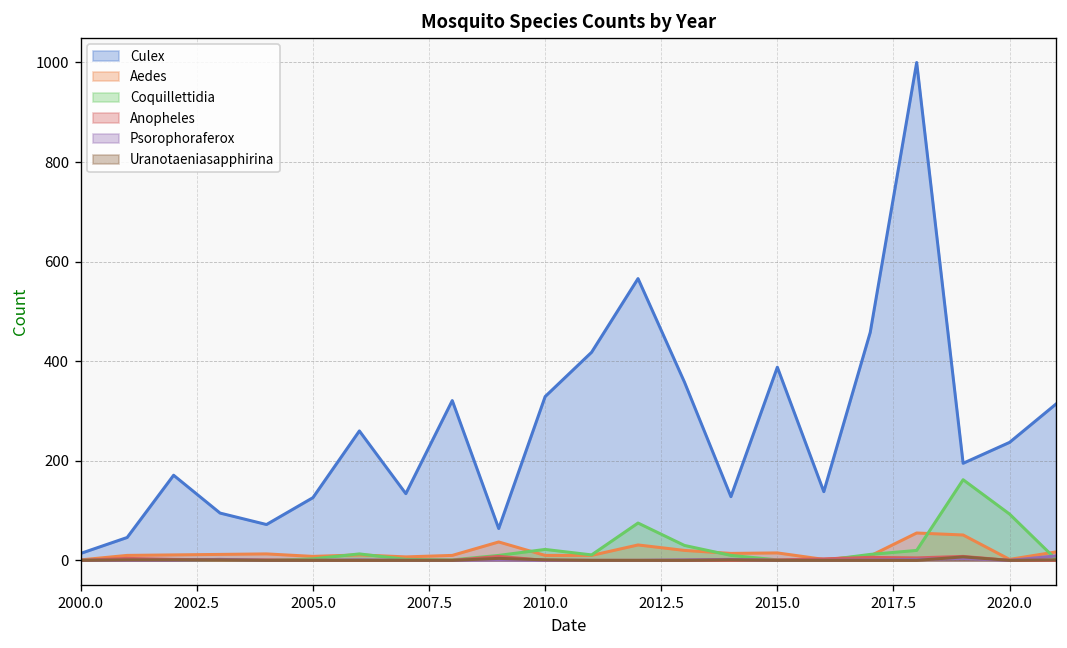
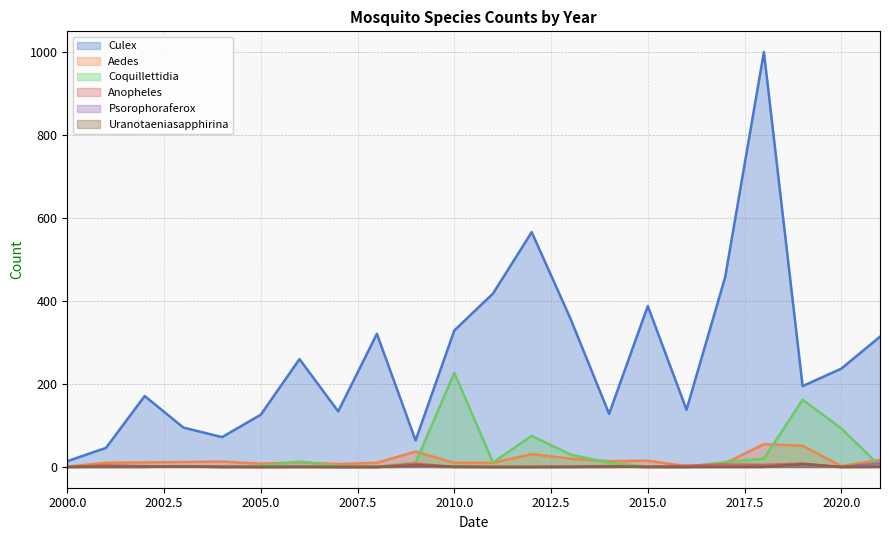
Coquillettidia, 2010.0: 20 -> 230
